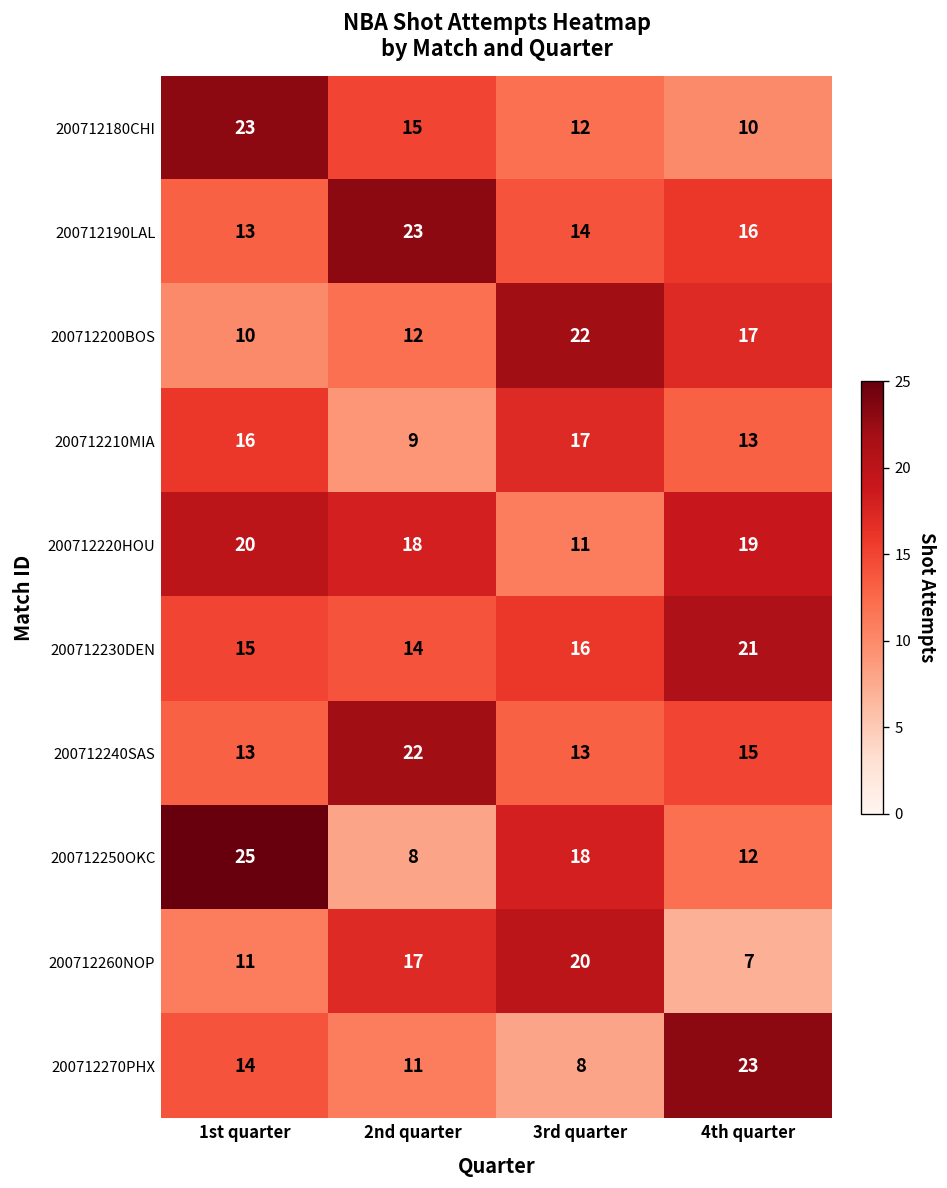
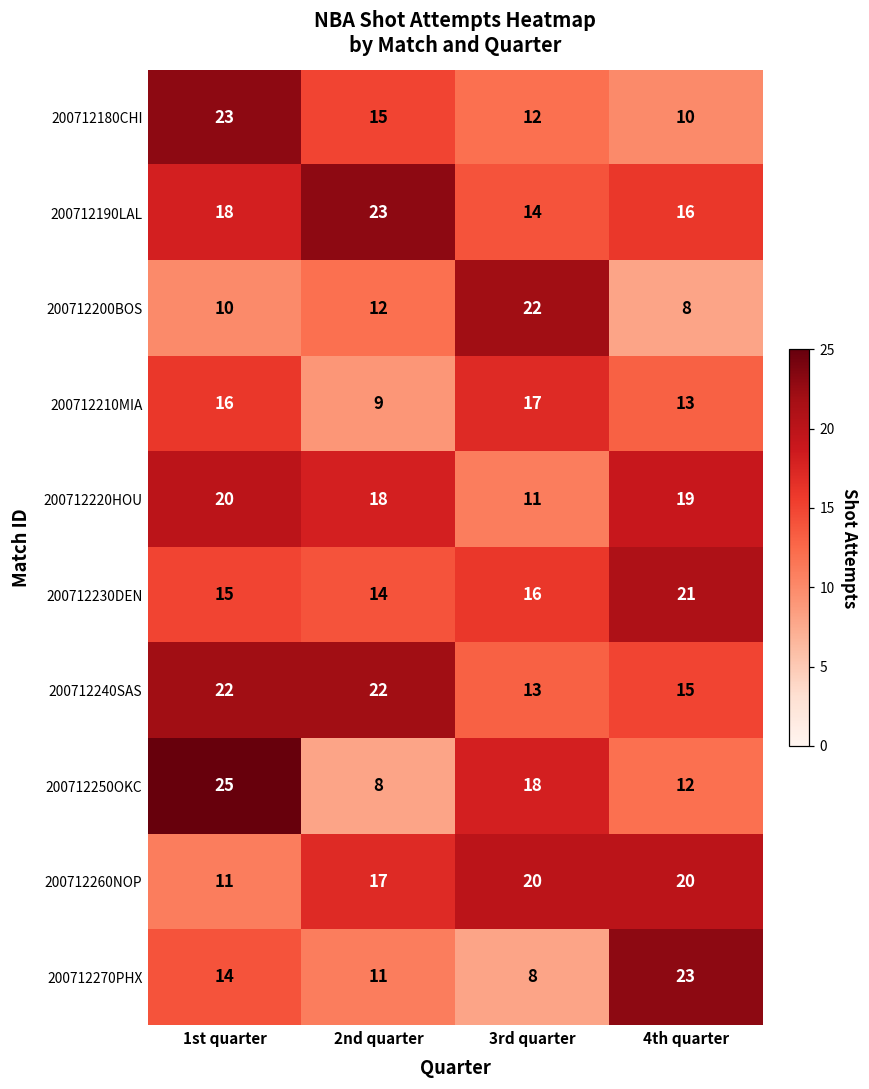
200712190LAL, 1st quarter: 13 -> 18
200712200BOS, 4th quarter: 17 -> 8
200712240SAS, 1st quarter: 13 -> 22
200712260NOP, 4th quarter: 7 -> 20
